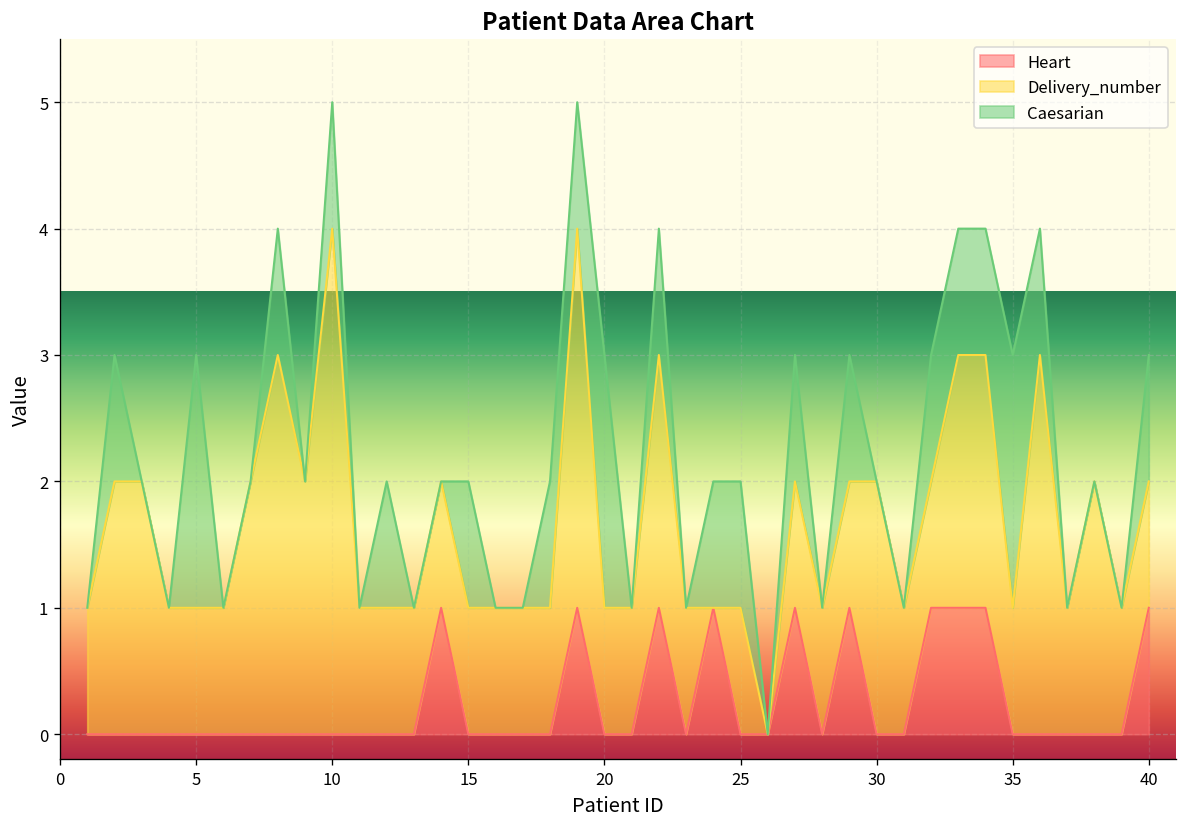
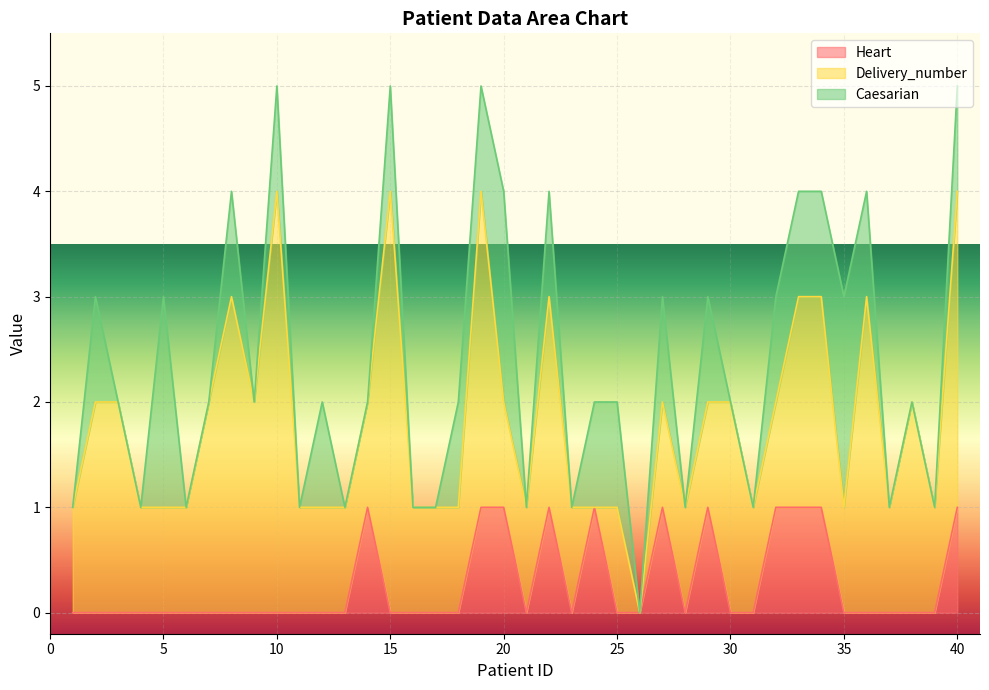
Delivery_number, 15: 1 -> 4
Heart, 20: 0 -> 1
Delivery_number, 40: 1 -> 3
